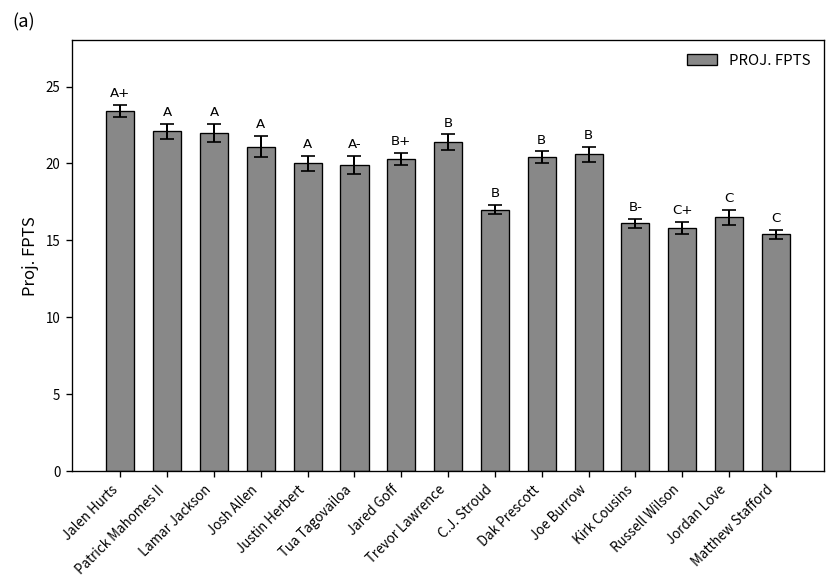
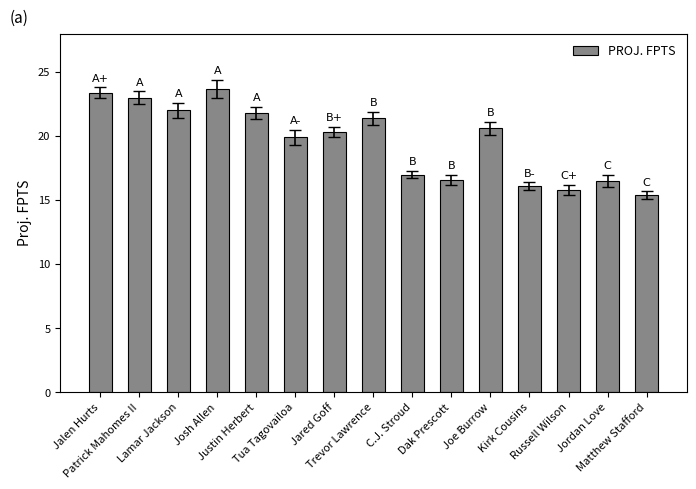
PROJ. FPTS, Patrick Mahomes II: 22.1 -> 23.0
PROJ. FPTS, Josh Allen: 21.1 -> 23.7
PROJ. FPTS, Justin Herbert: 20.0 -> 21.8
PROJ. FPTS, Dak Prescott: 20.4 -> 16.6
